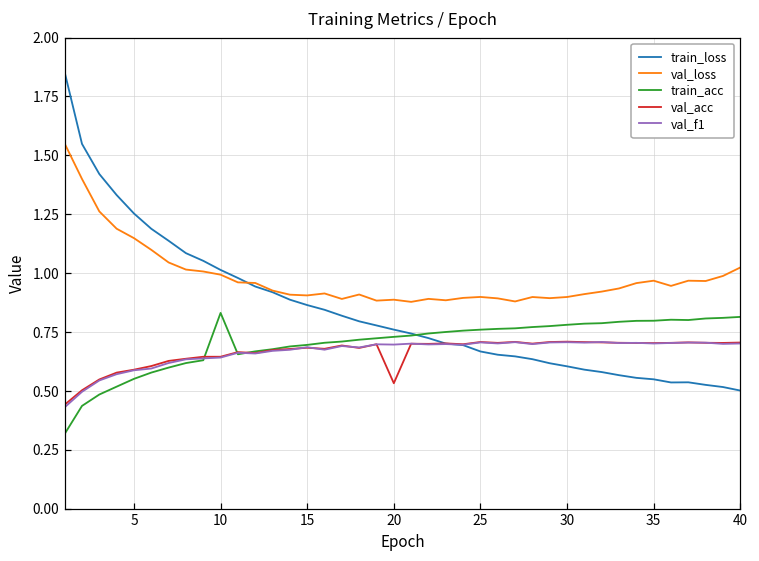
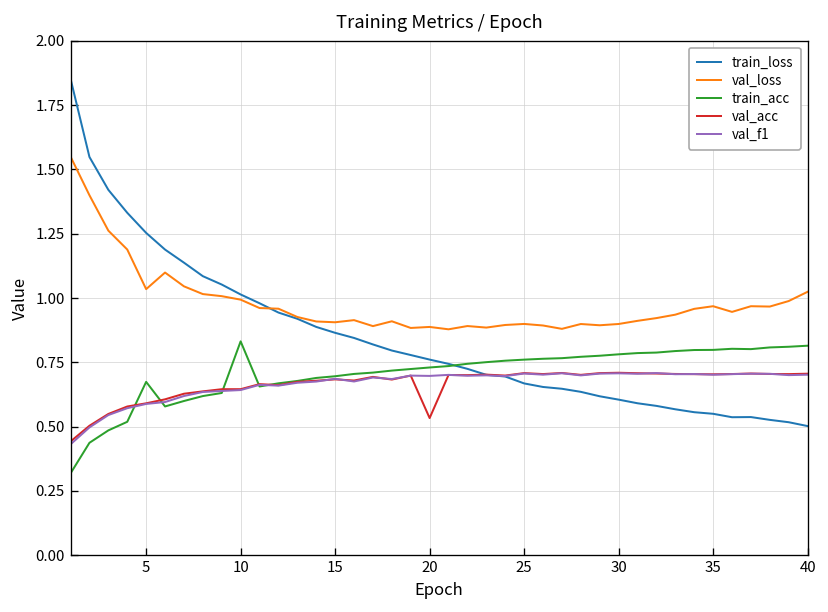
val_loss, 5: 1.15 -> 1.03
train_acc, 5: 0.55 -> 0.67
